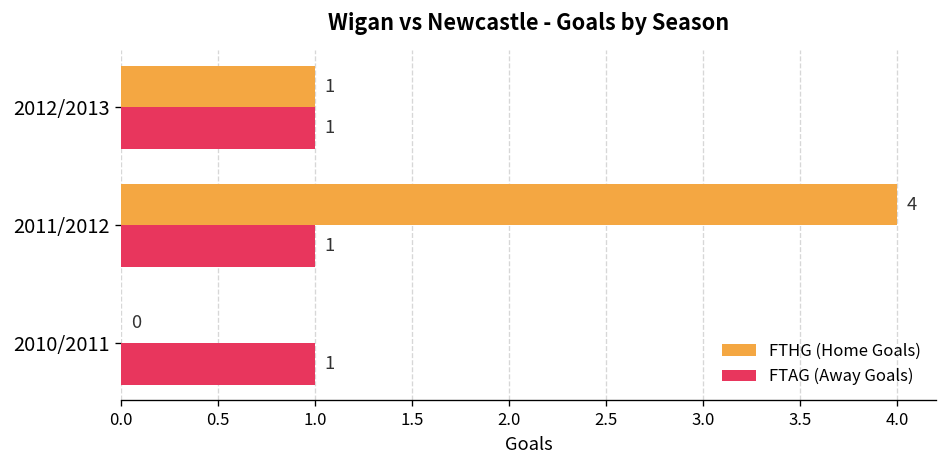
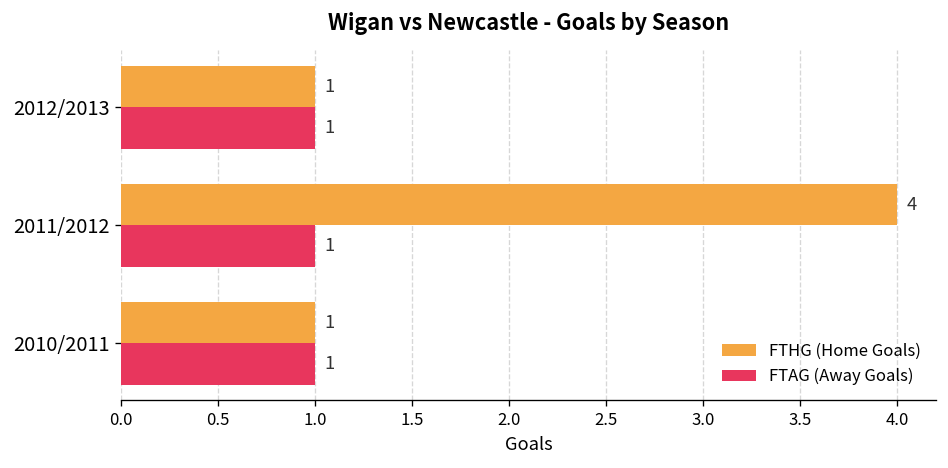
FTHG (Home Goals), 2010/2011: 0 -> 1
